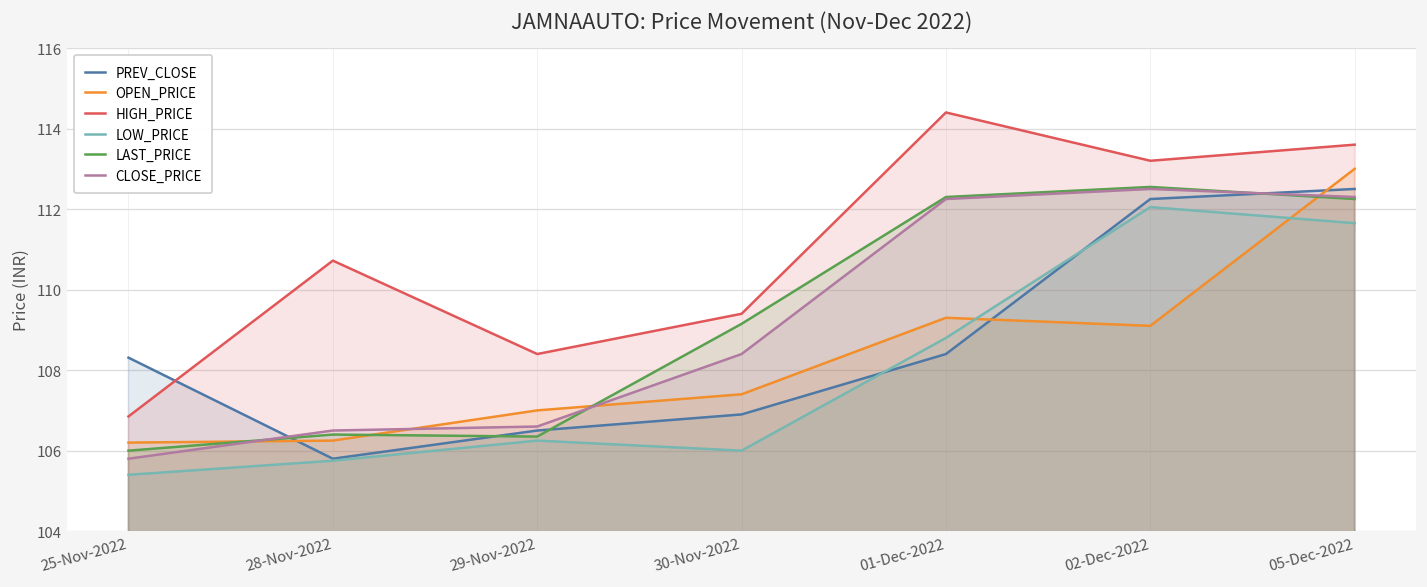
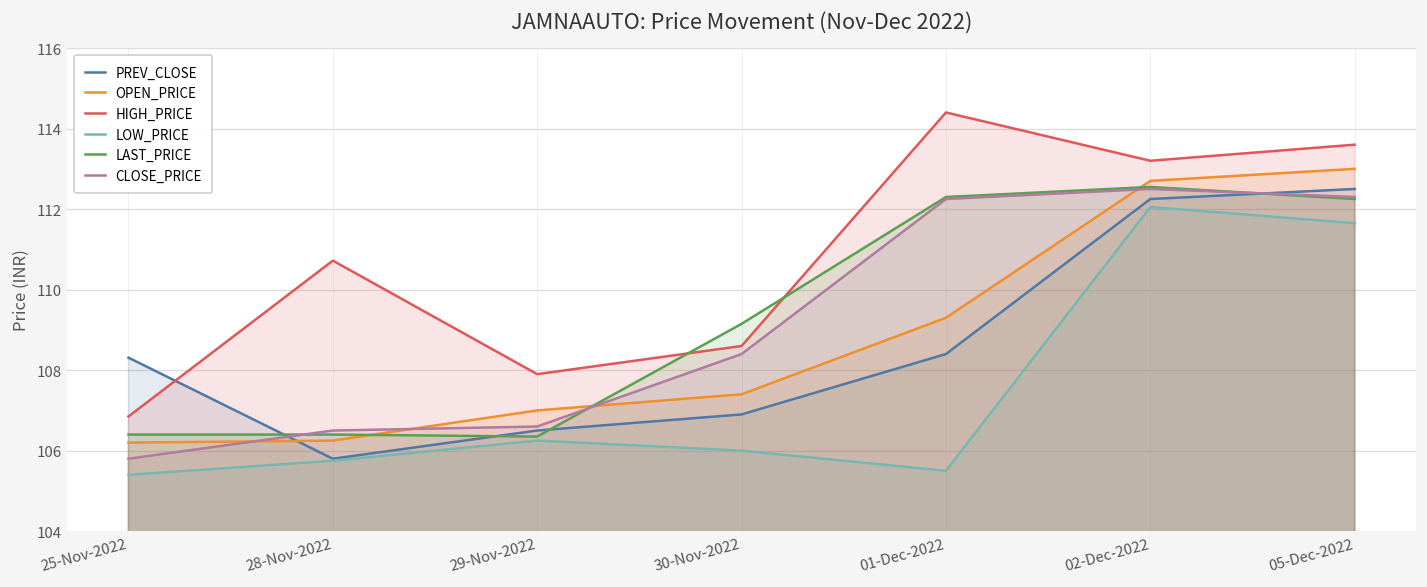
LAST_PRICE, 25-Nov-2022: 106.0 -> 106.4
HIGH_PRICE, 29-Nov-2022: 108.4 -> 107.9
HIGH_PRICE, 30-Nov-2022: 109.4 -> 108.6
LOW_PRICE, 01-Dec-2022: 108.8 -> 105.5
OPEN_PRICE, 02-Dec-2022: 109.1 -> 112.7
